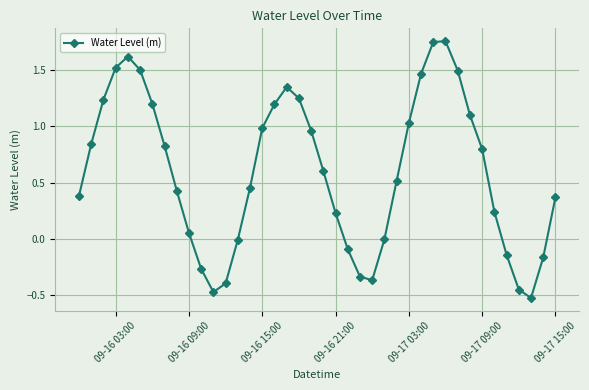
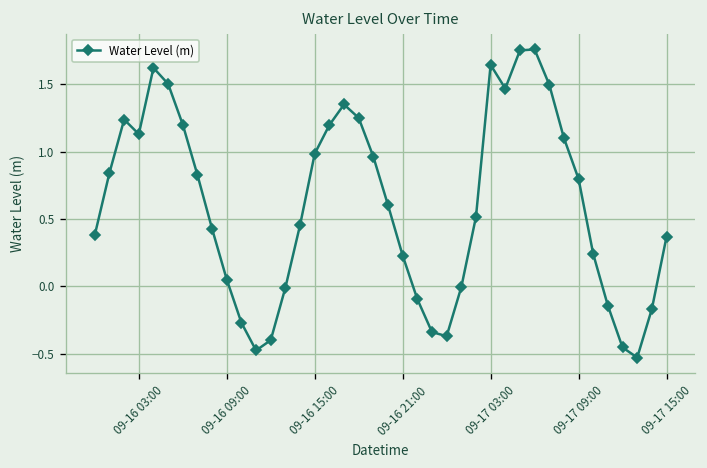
09-16 03:00: 1.52 -> 1.13
09-17 03:00: 1.03 -> 1.64
